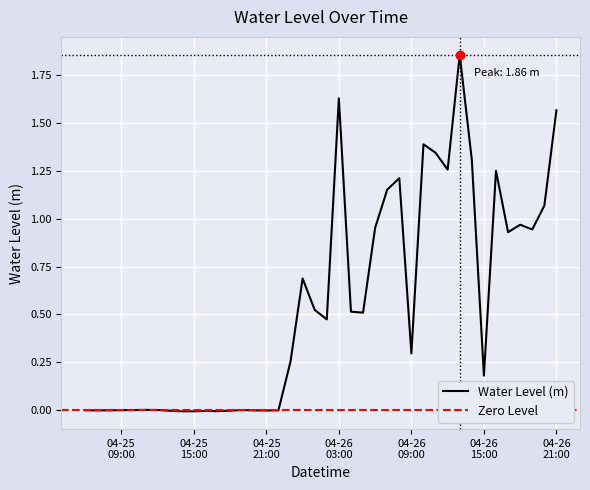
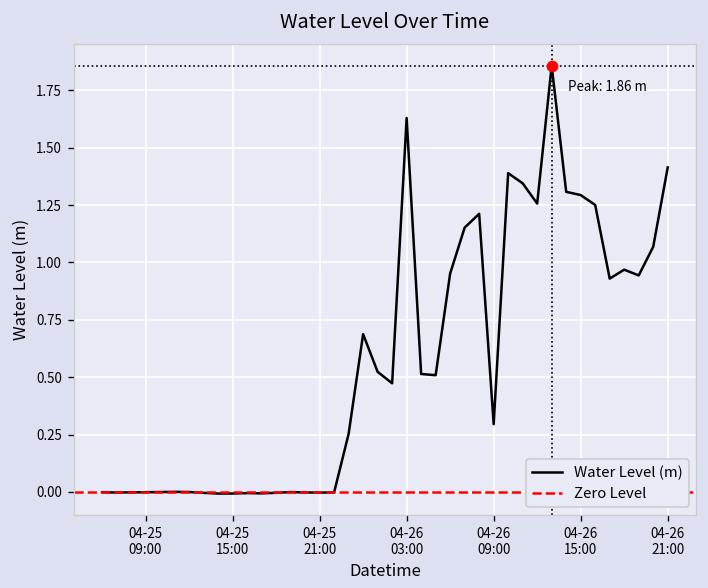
Water Level (m), 04-26 15:00: 0.18 -> 1.29
Water Level (m), 04-26 21:00: 1.57 -> 1.41
